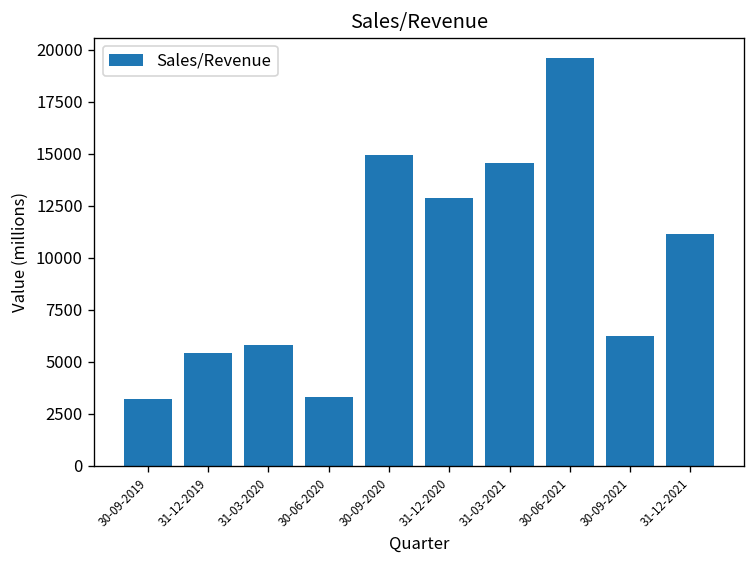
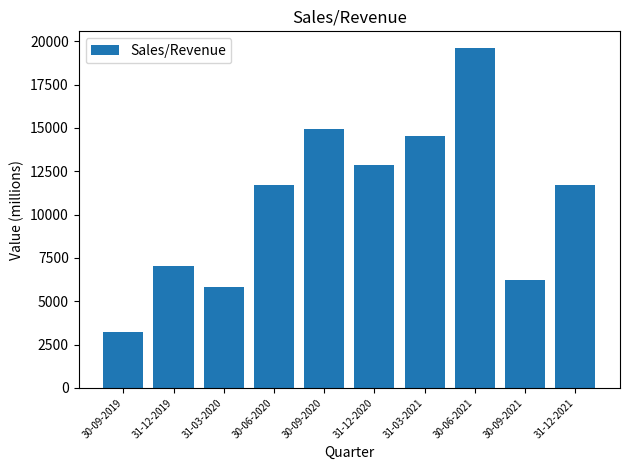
31-12-2019: 5400 -> 7000
30-06-2020: 3300 -> 11700
31-12-2021: 11100 -> 11700
